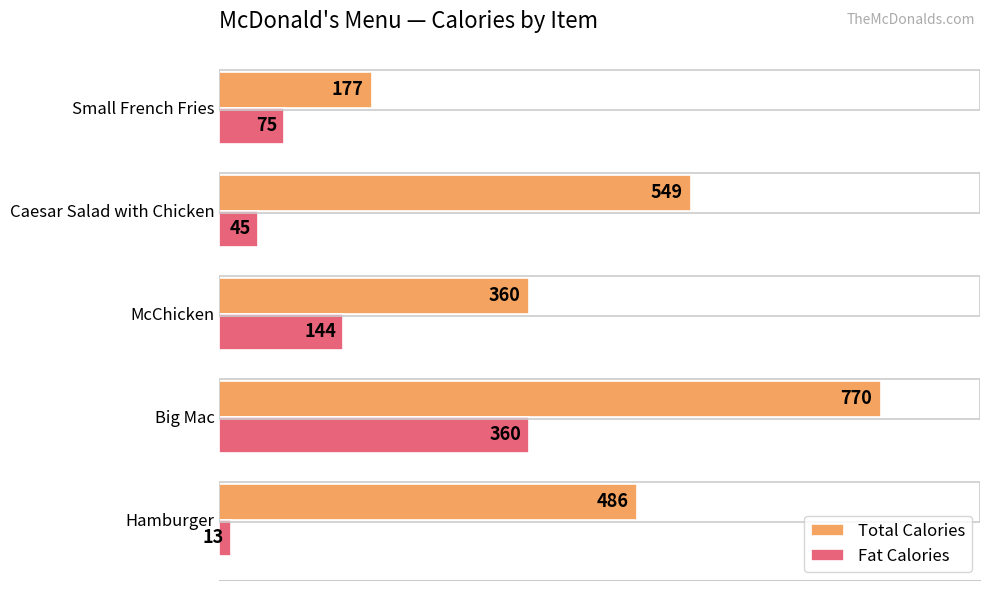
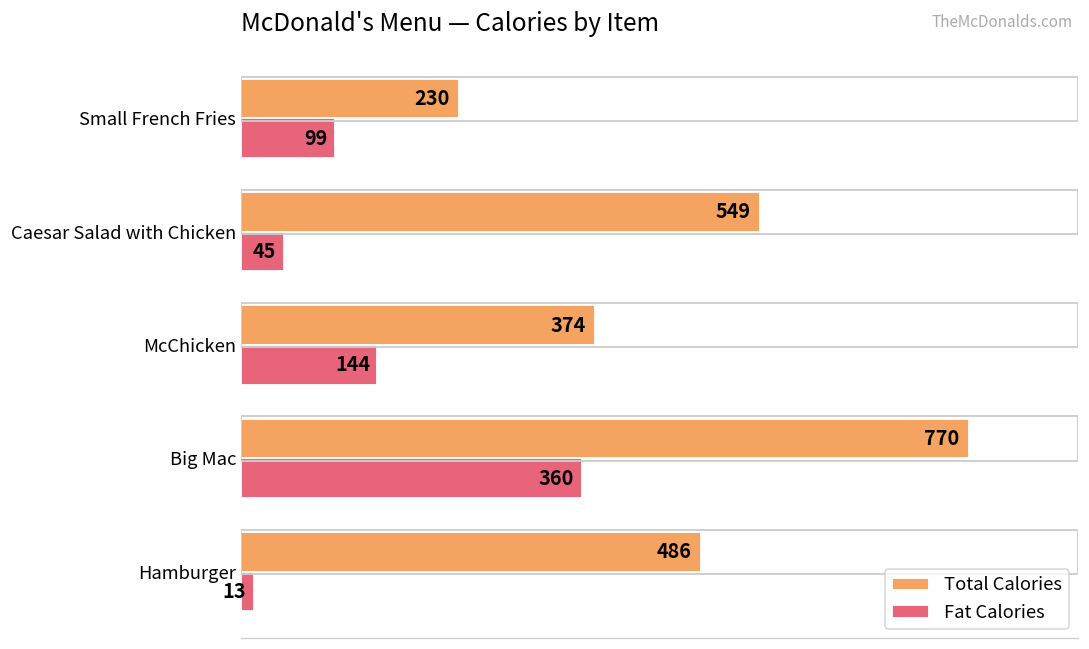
Total Calories, Small French Fries: 177 -> 230
Fat Calories, Small French Fries: 75 -> 99
Total Calories, McChicken: 360 -> 374
